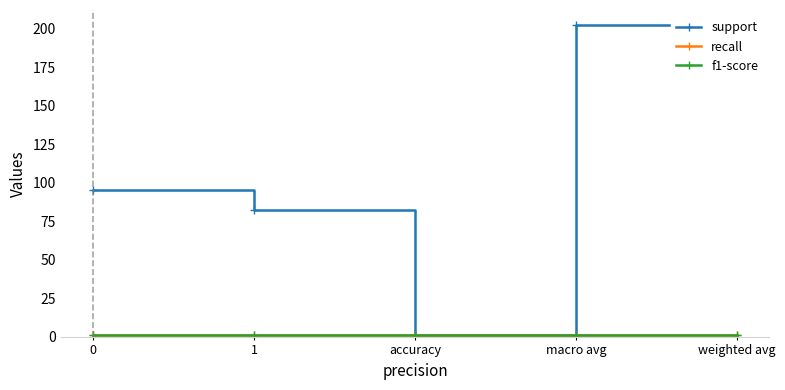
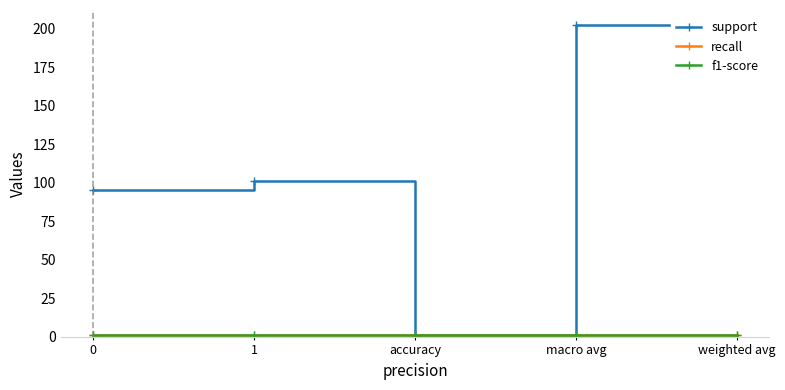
support, 1: 82 -> 101
